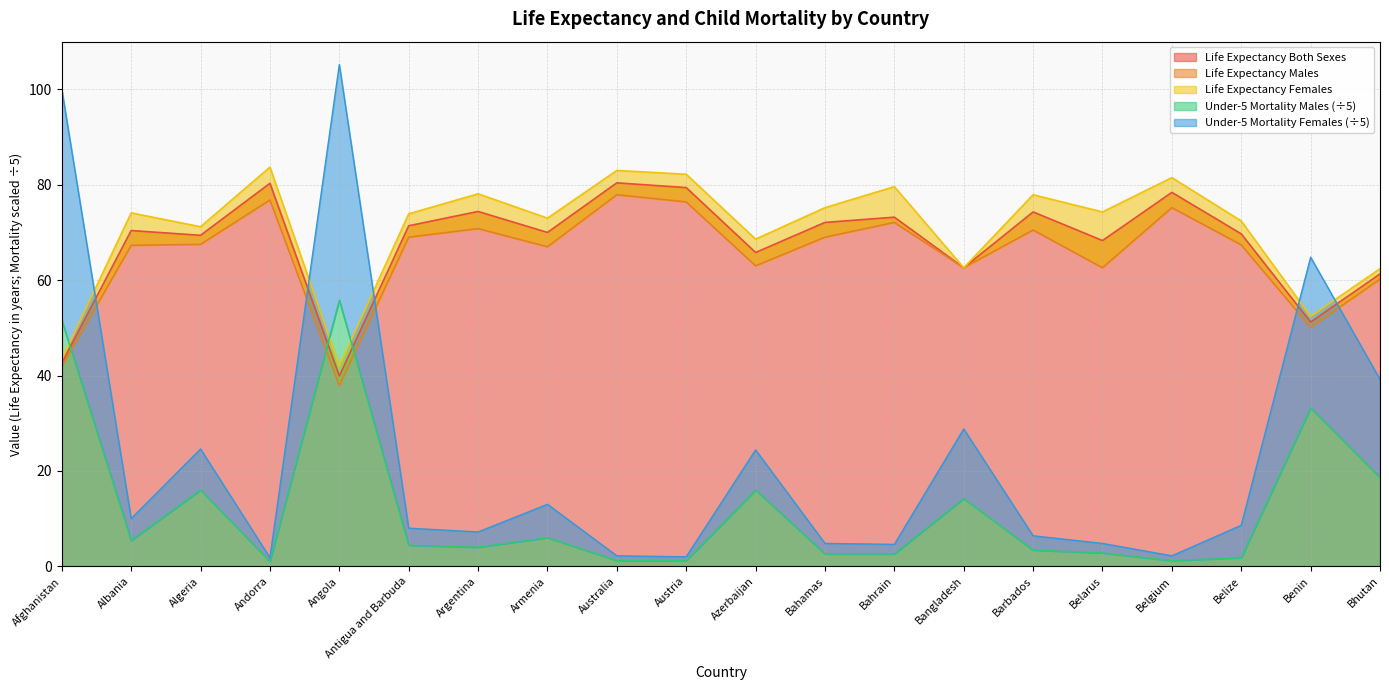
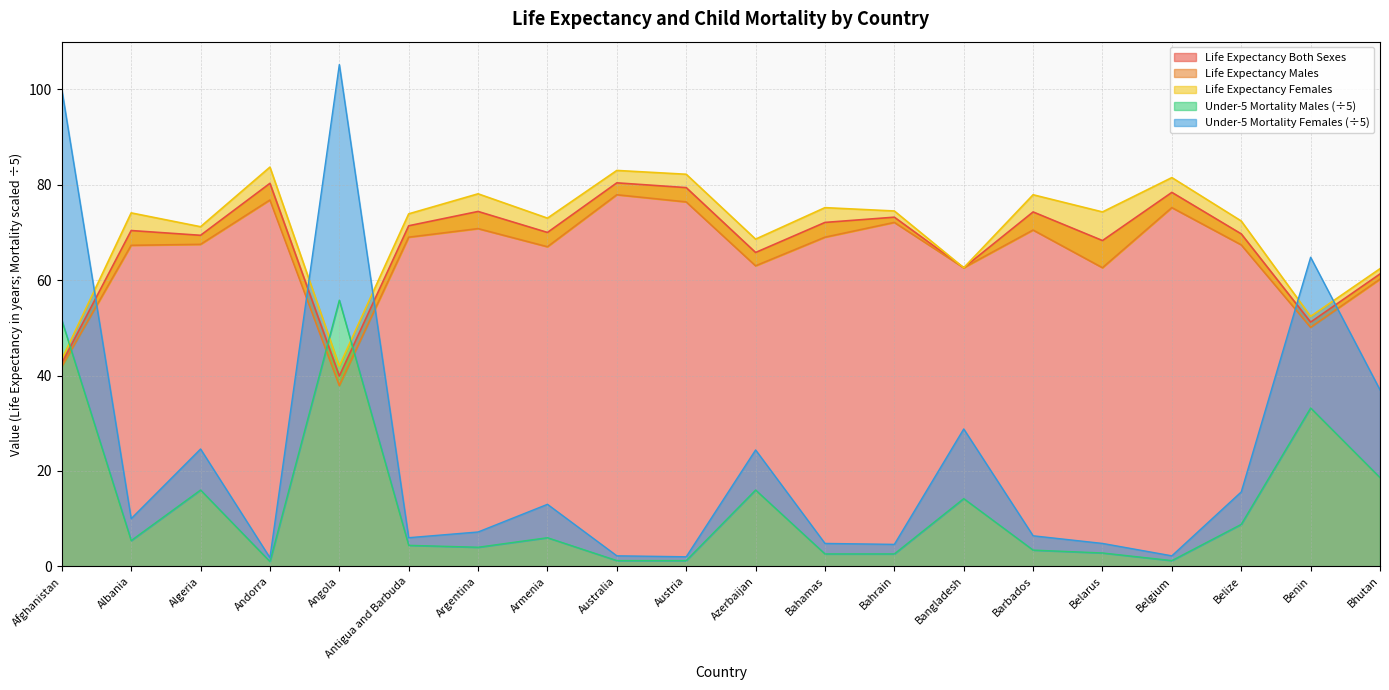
Under-5 Mortality Females (÷5), Antigua and Barbuda: 4 -> 2
Life Expectancy Females, Bahrain: 80 -> 75
Under-5 Mortality Males (÷5), Belize: 2 -> 9
Under-5 Mortality Females (÷5), Bhutan: 21 -> 18
